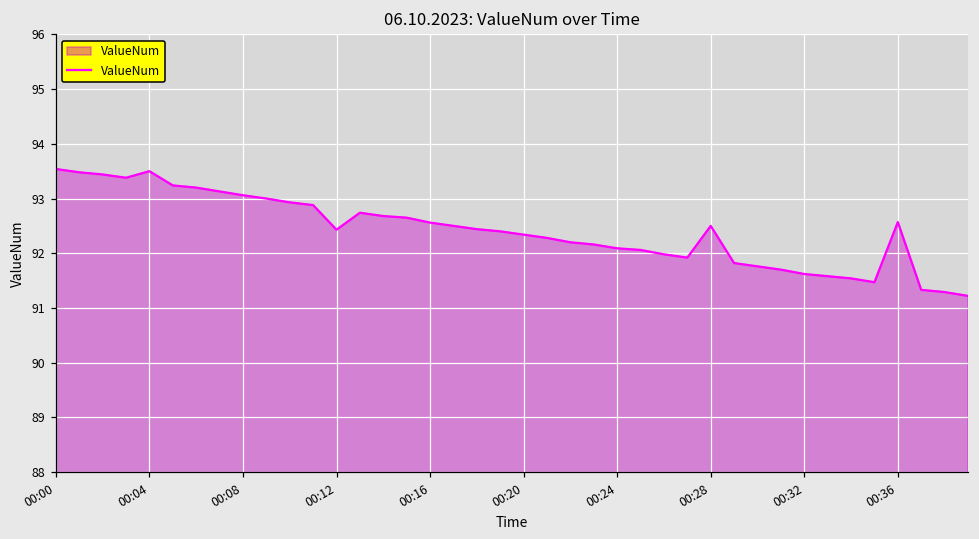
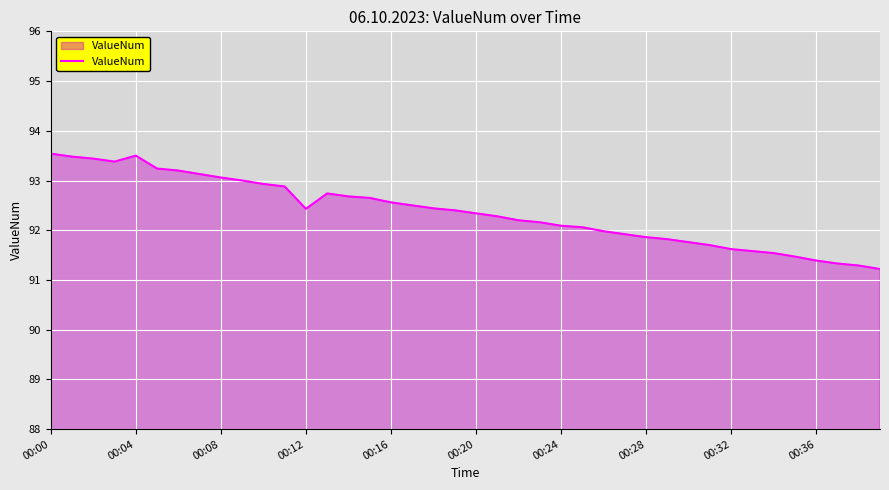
00:28: 92.5 -> 91.9
00:36: 92.6 -> 91.4
